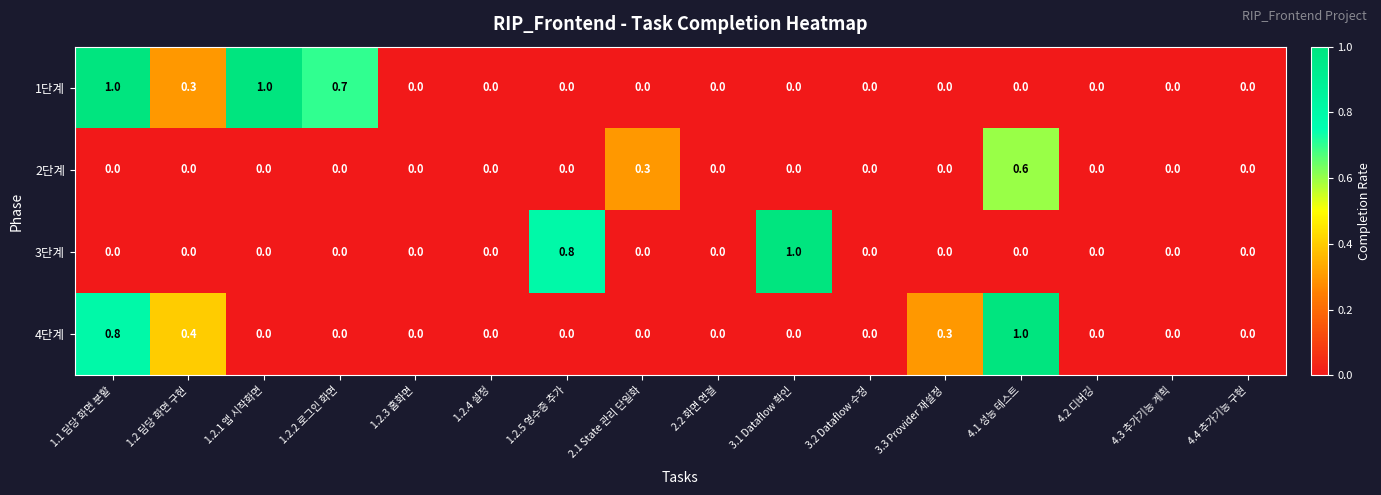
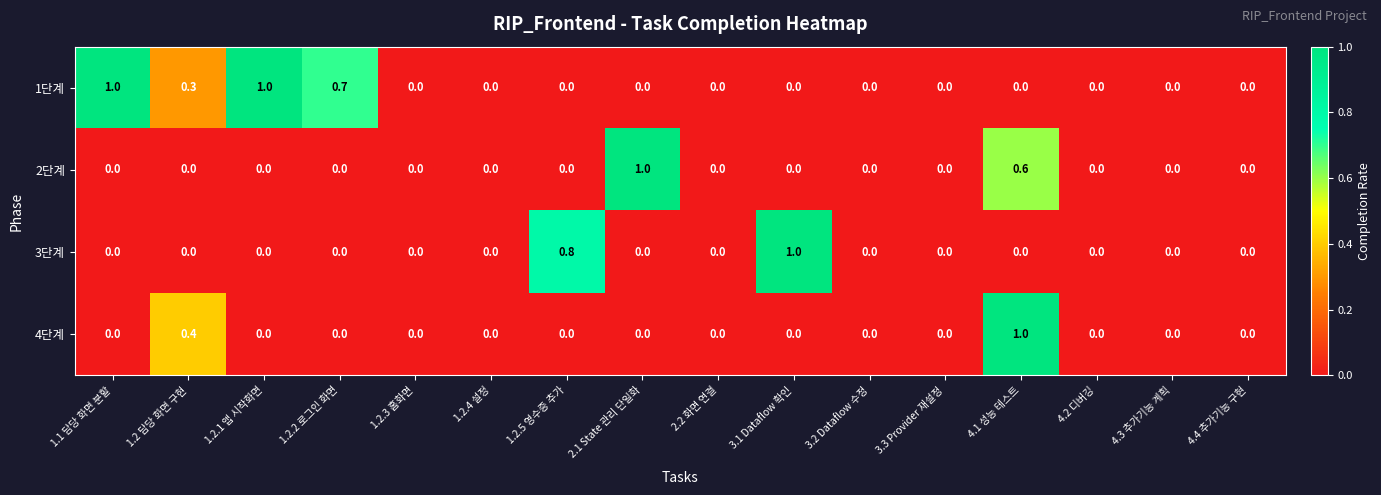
2단계, 2.1 State 관리 단일화: 0.3 -> 1.0
4단계, 1.1 담당 화면 분할: 0.8 -> 0.0
4단계, 3.3 Provider 재설정: 0.3 -> 0.0
